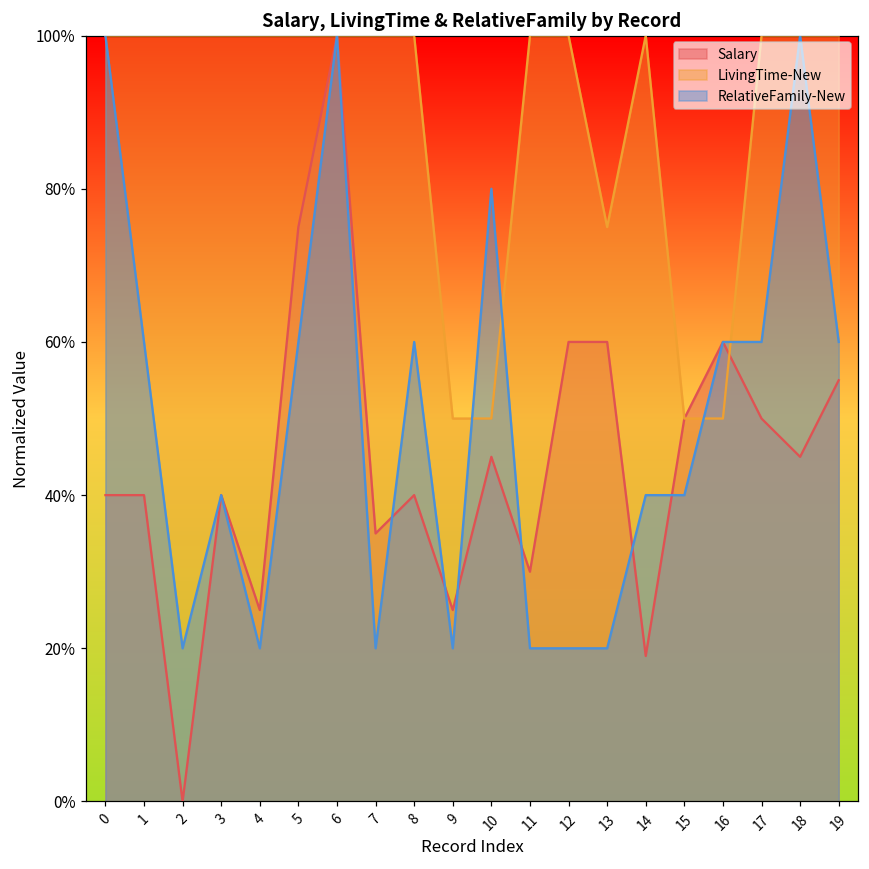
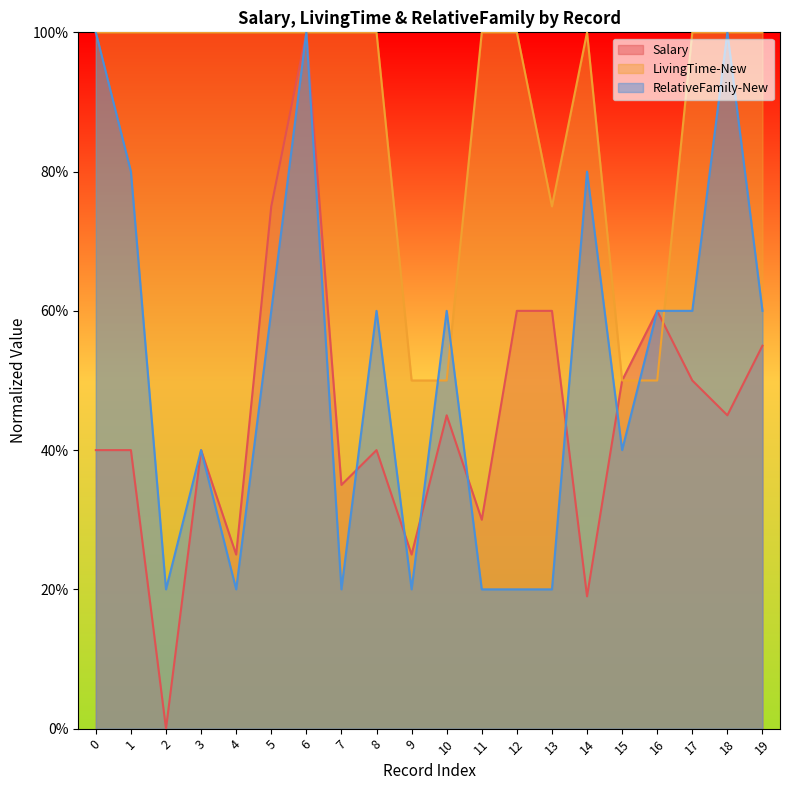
RelativeFamily-New, 1: 60% -> 80%
RelativeFamily-New, 10: 80% -> 60%
RelativeFamily-New, 14: 40% -> 80%
